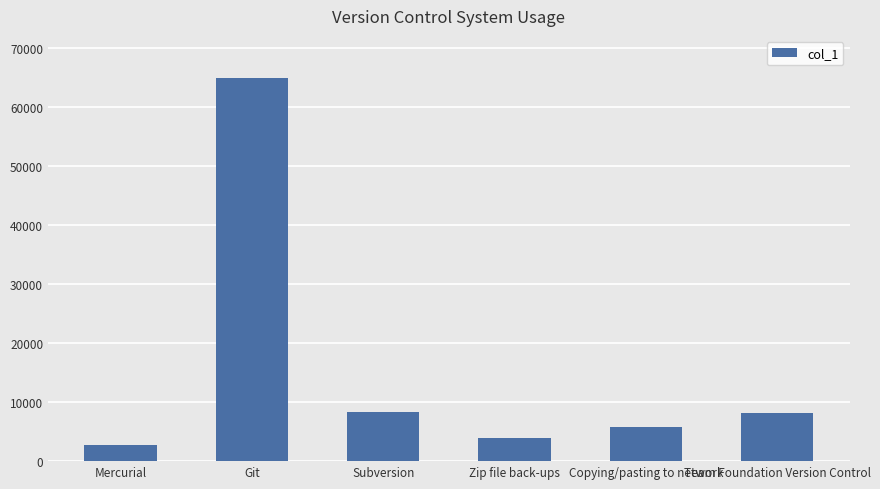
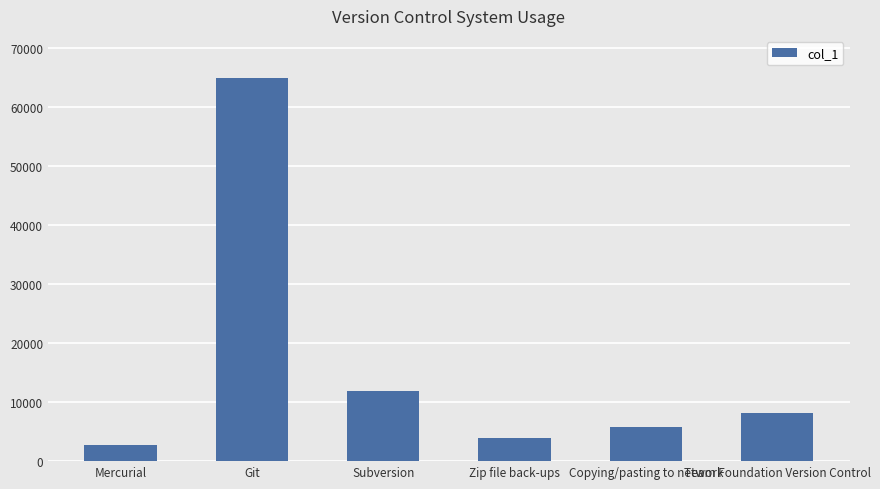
Subversion: 8000 -> 12000
